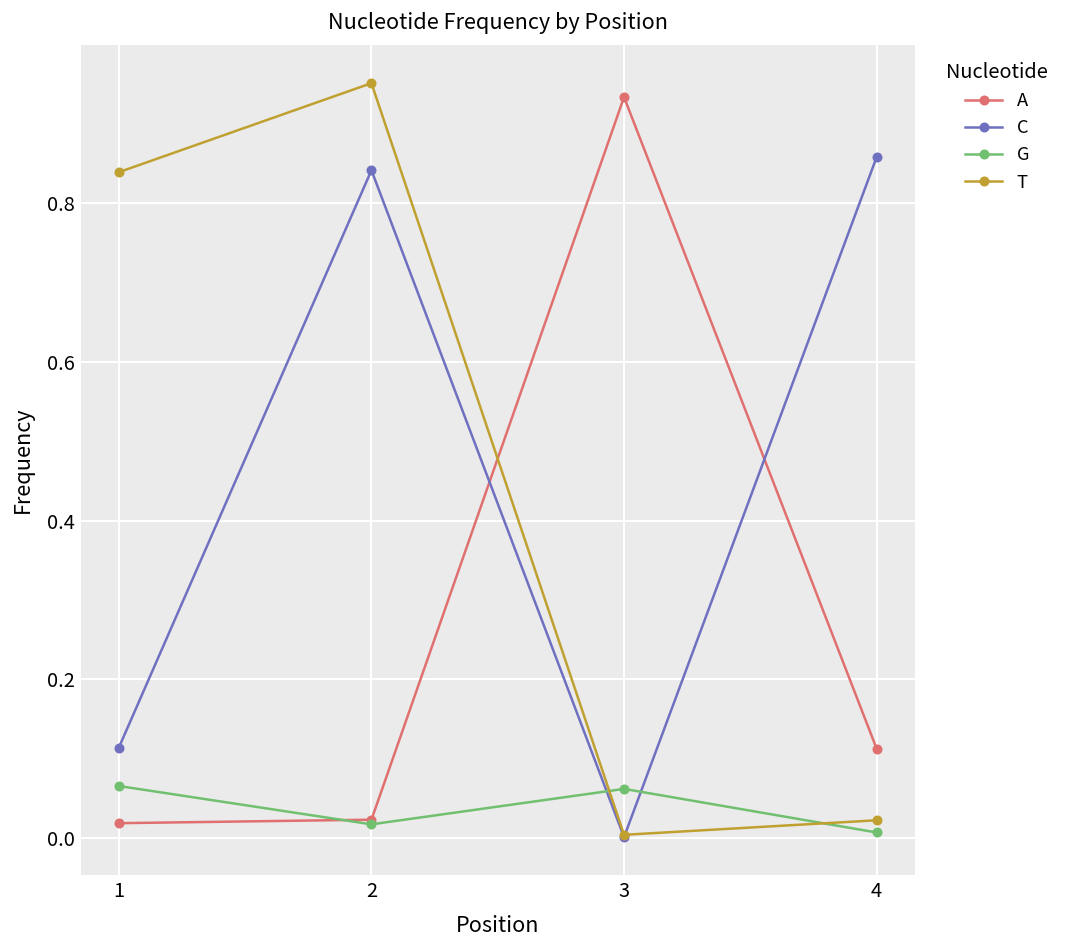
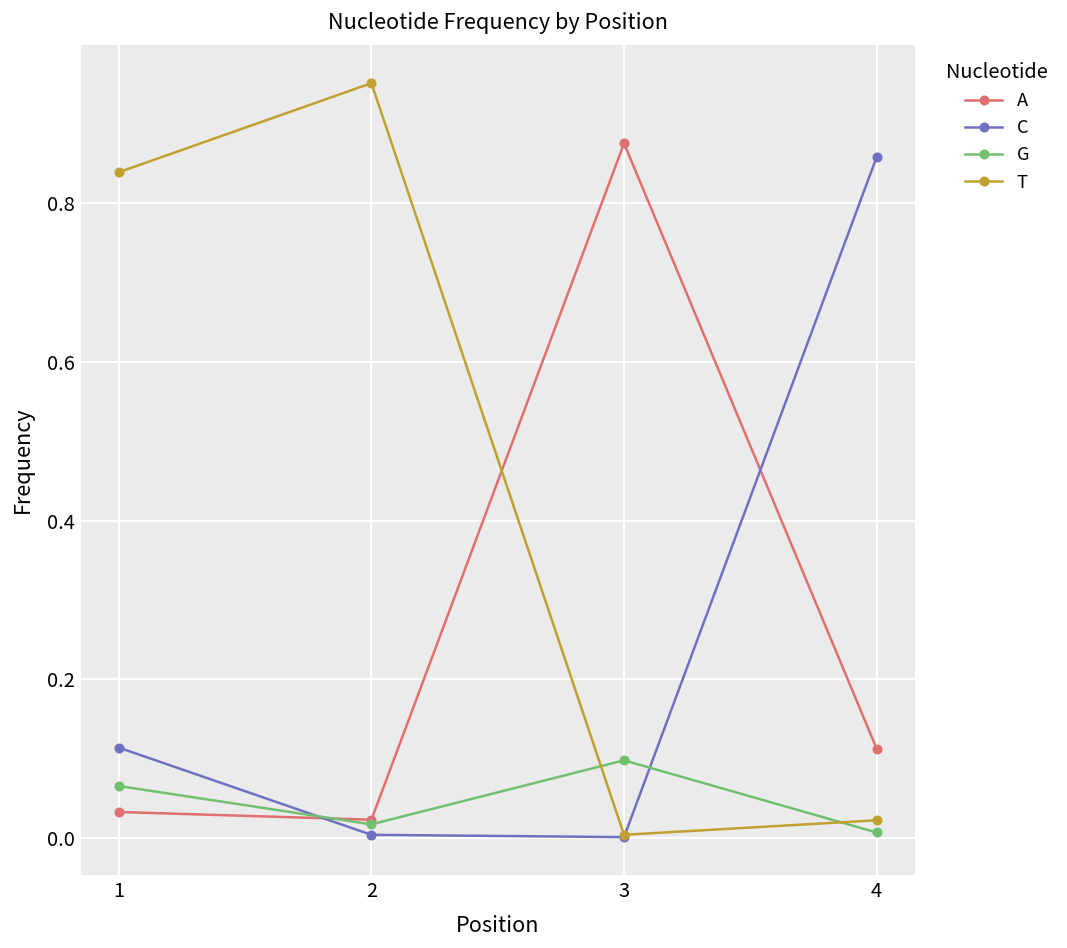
A, 1: 0.02 -> 0.03
C, 2: 0.84 -> 0.00
A, 3: 0.93 -> 0.88
G, 3: 0.06 -> 0.10
